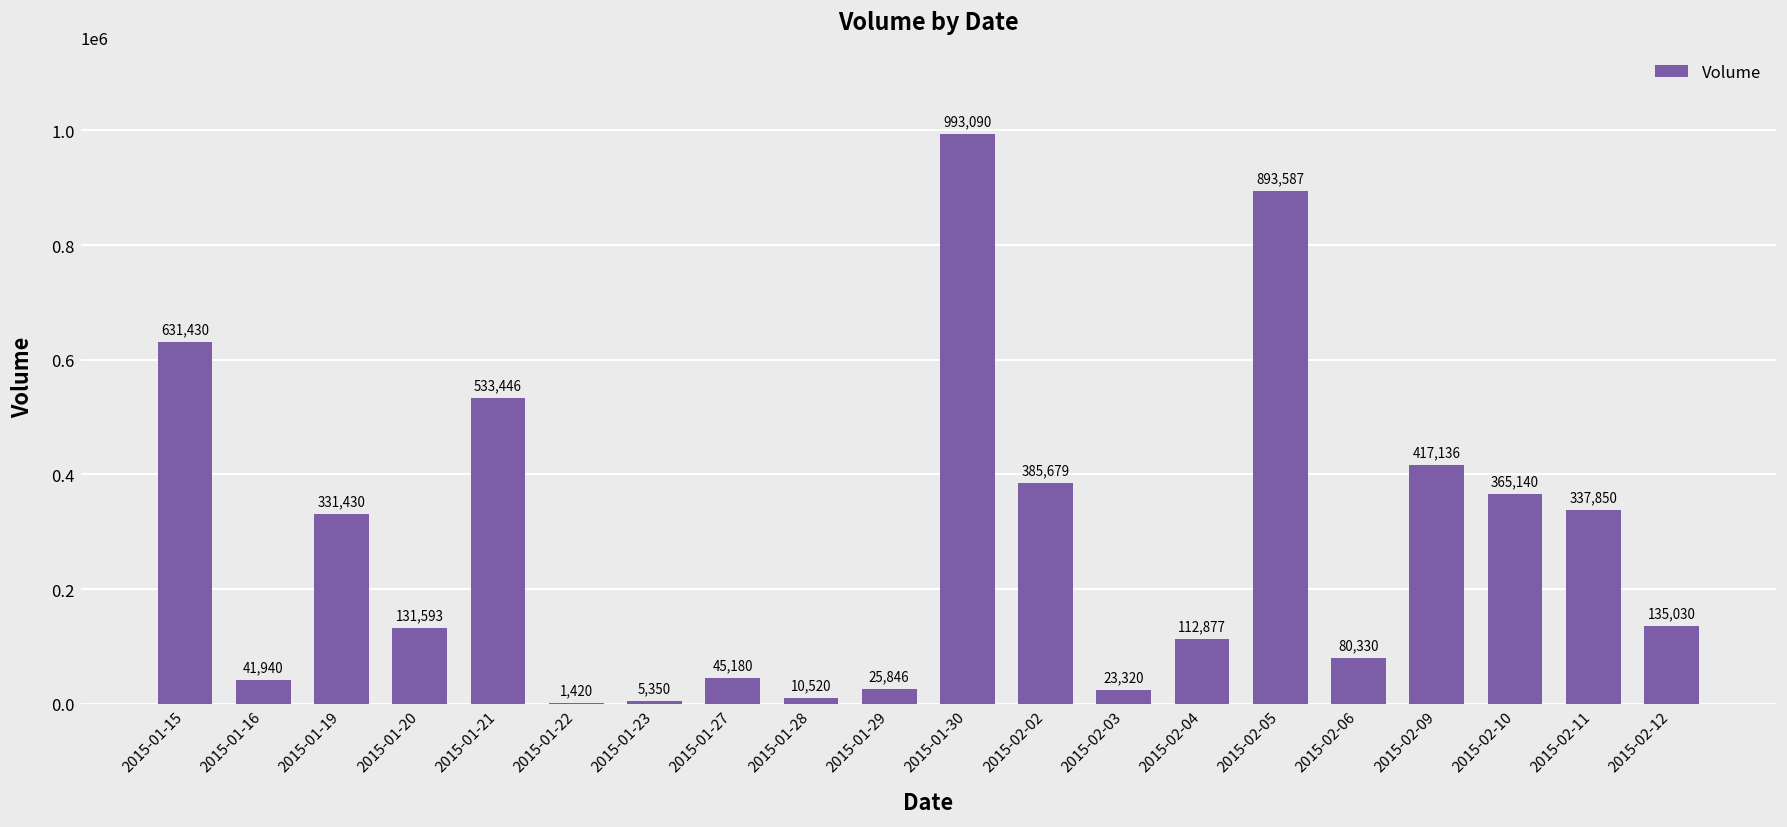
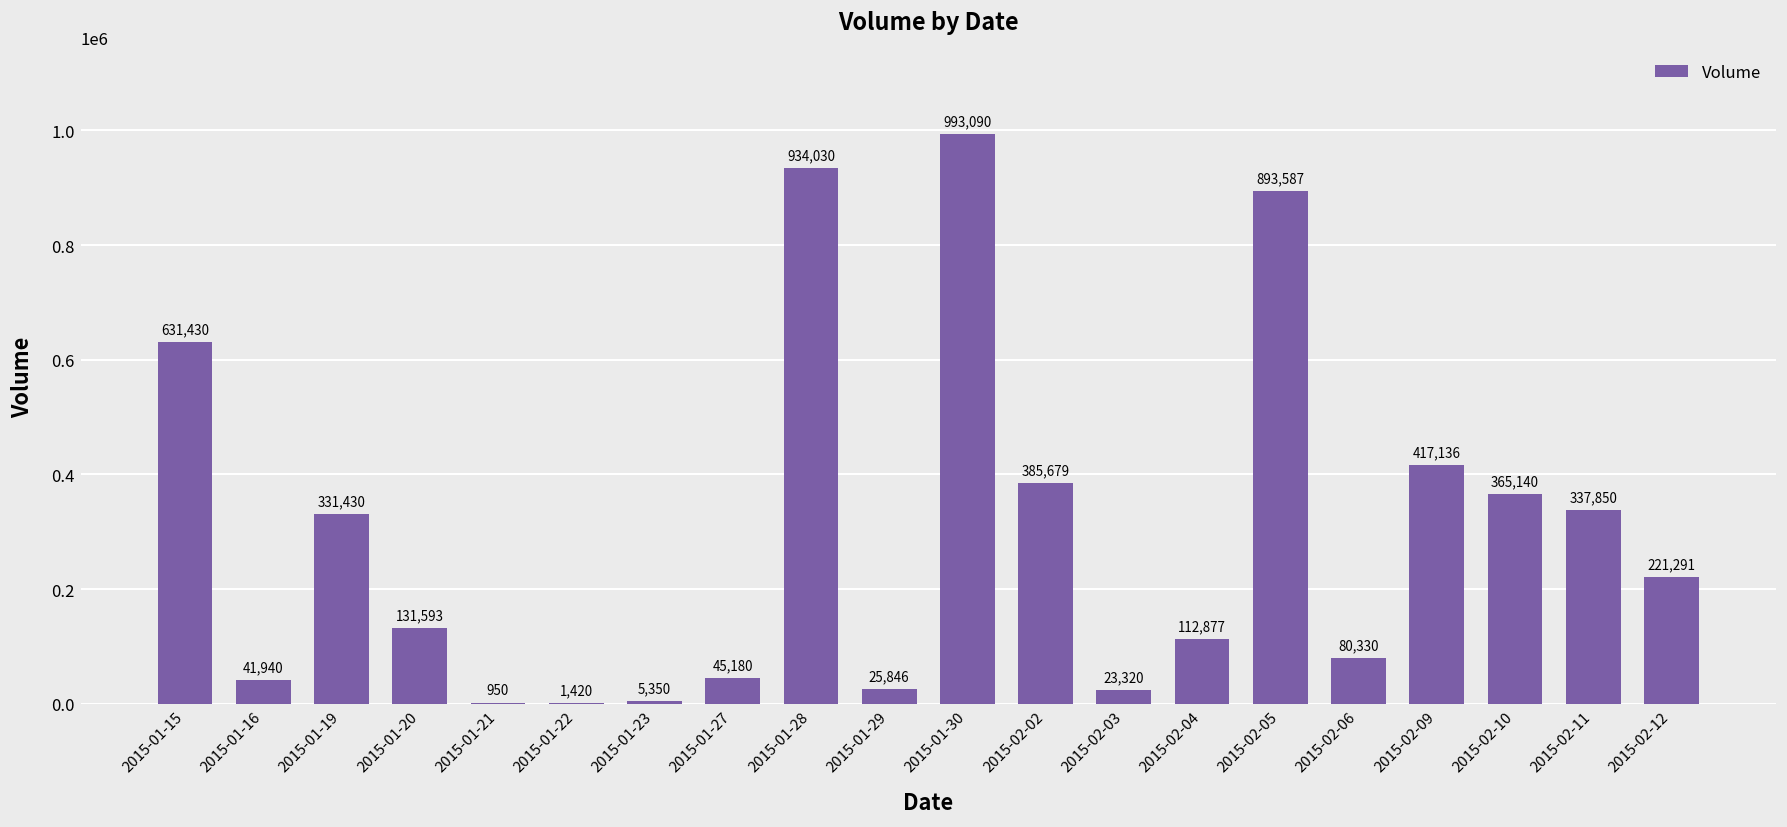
2015-01-21: 533,446 -> 950
2015-01-28: 10,520 -> 934,030
2015-02-12: 135,030 -> 221,291
